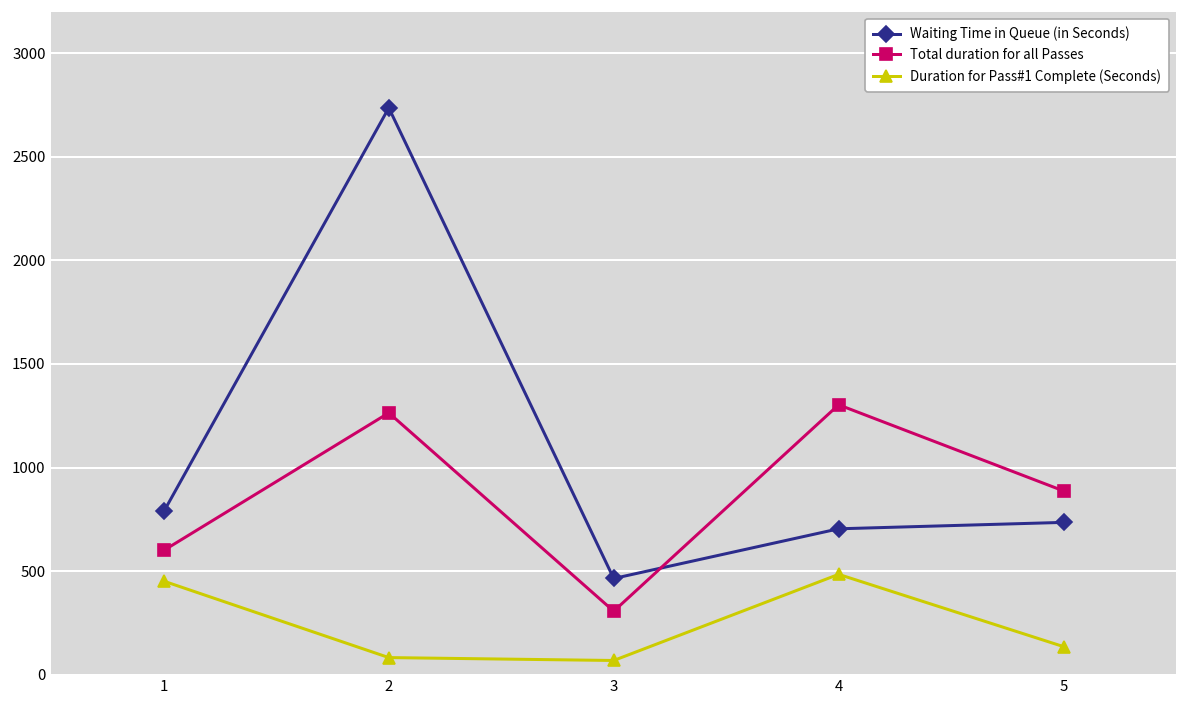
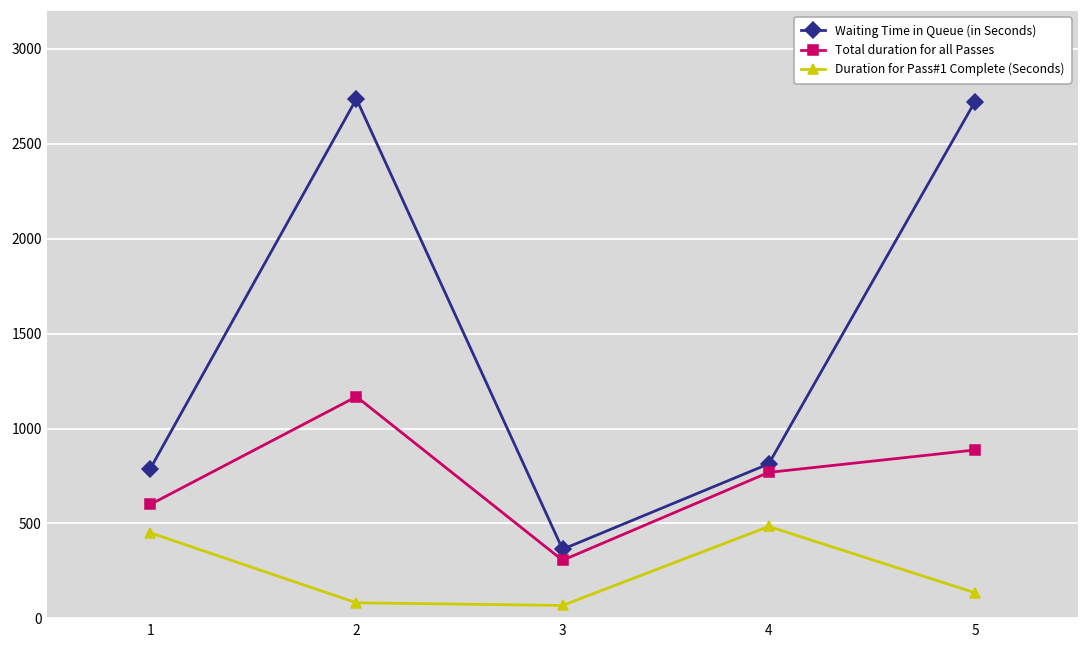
Total duration for all Passes, 2: 1260 -> 1170
Waiting Time in Queue (in Seconds), 3: 460 -> 360
Waiting Time in Queue (in Seconds), 4: 700 -> 810
Total duration for all Passes, 4: 1300 -> 770
Waiting Time in Queue (in Seconds), 5: 740 -> 2720
